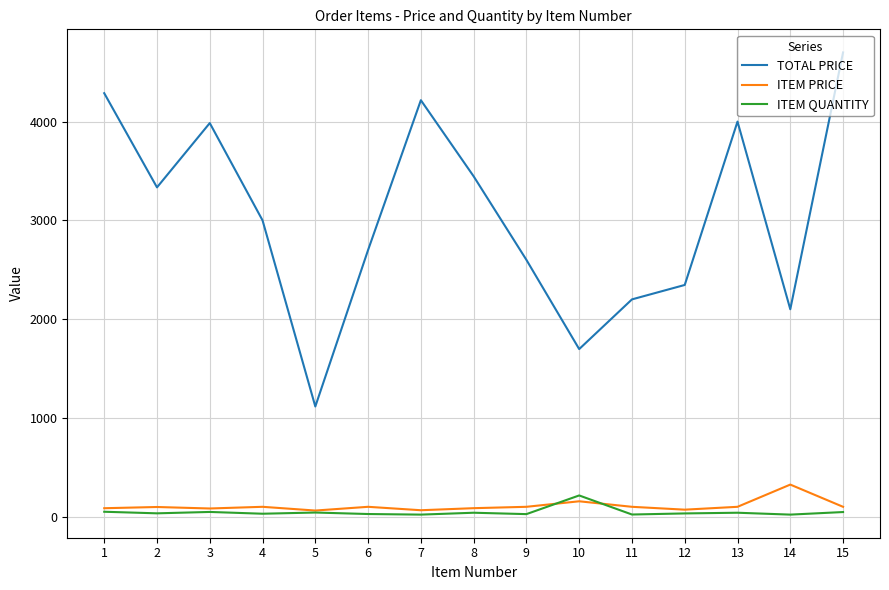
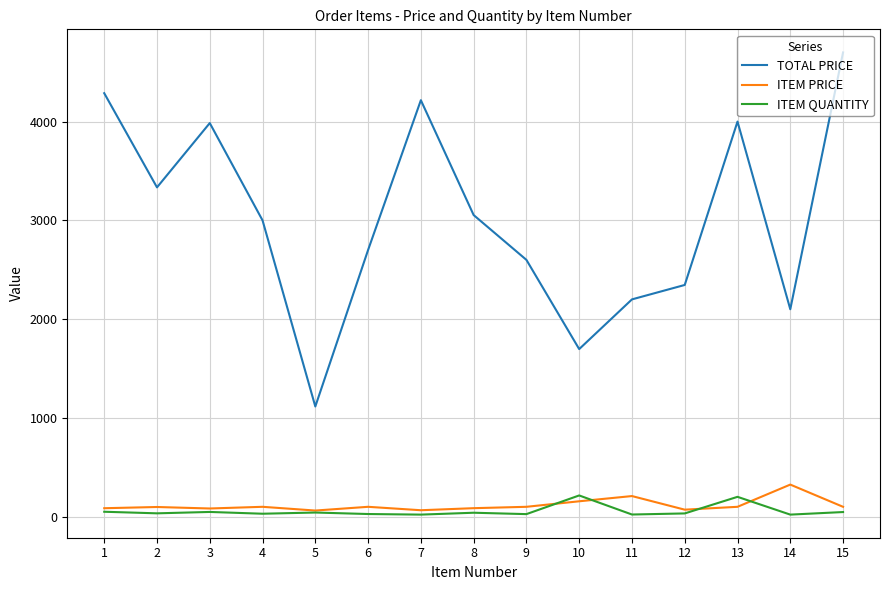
TOTAL PRICE, 8: 3400 -> 3100
ITEM PRICE, 11: 100 -> 200
ITEM QUANTITY, 13: 0 -> 200
